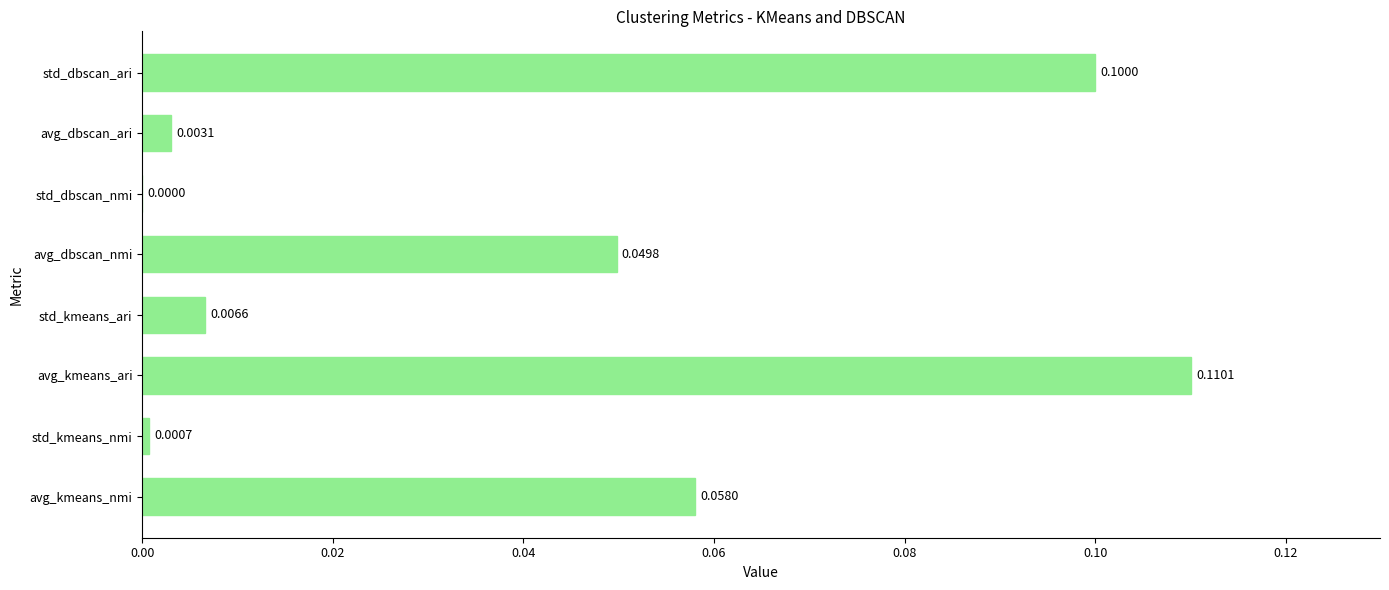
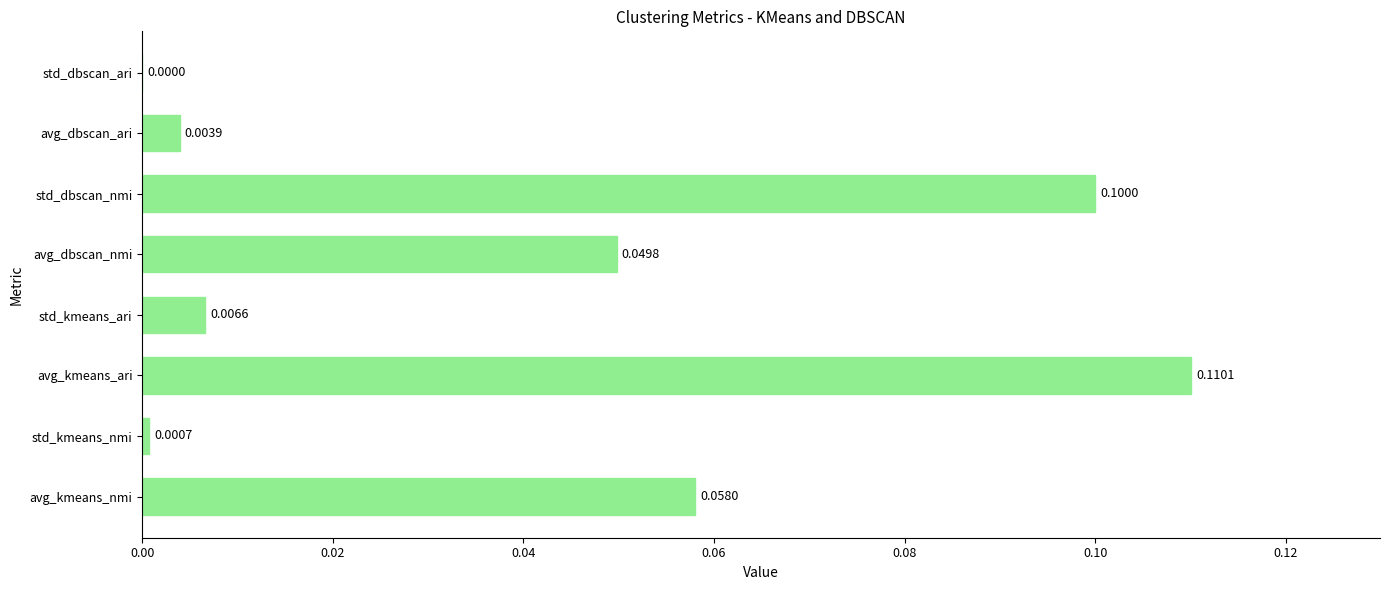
std_dbscan_ari: 0.1000 -> 0.0000
avg_dbscan_ari: 0.0031 -> 0.0039
std_dbscan_nmi: 0.0000 -> 0.1000
